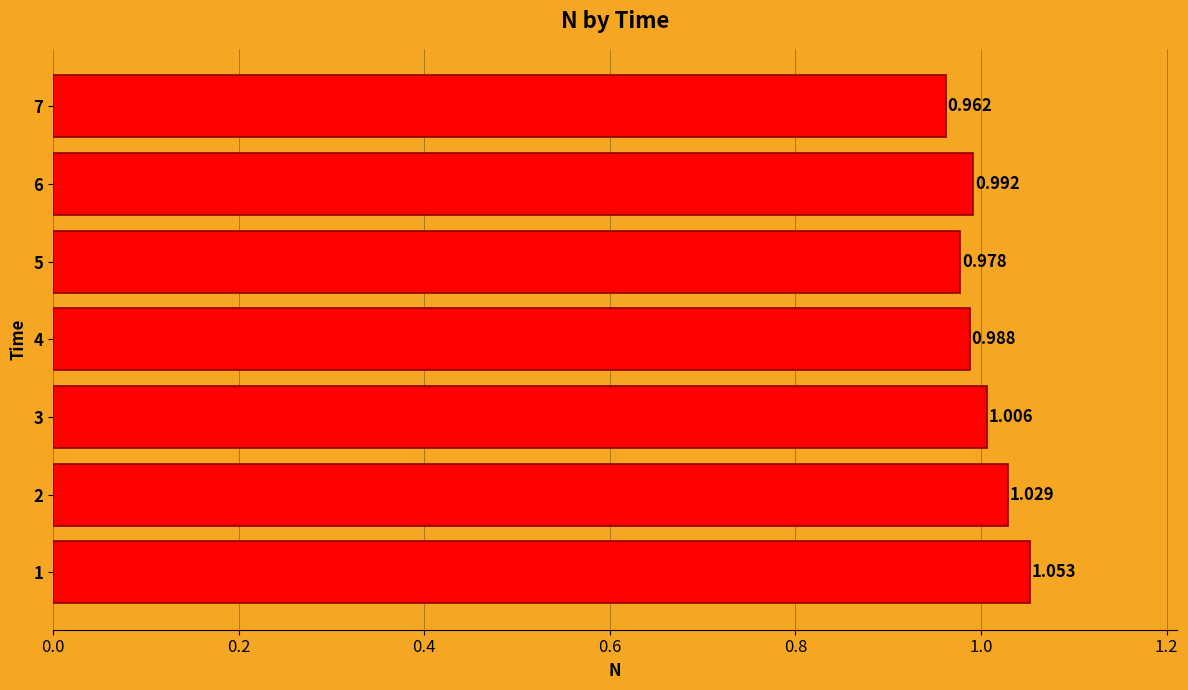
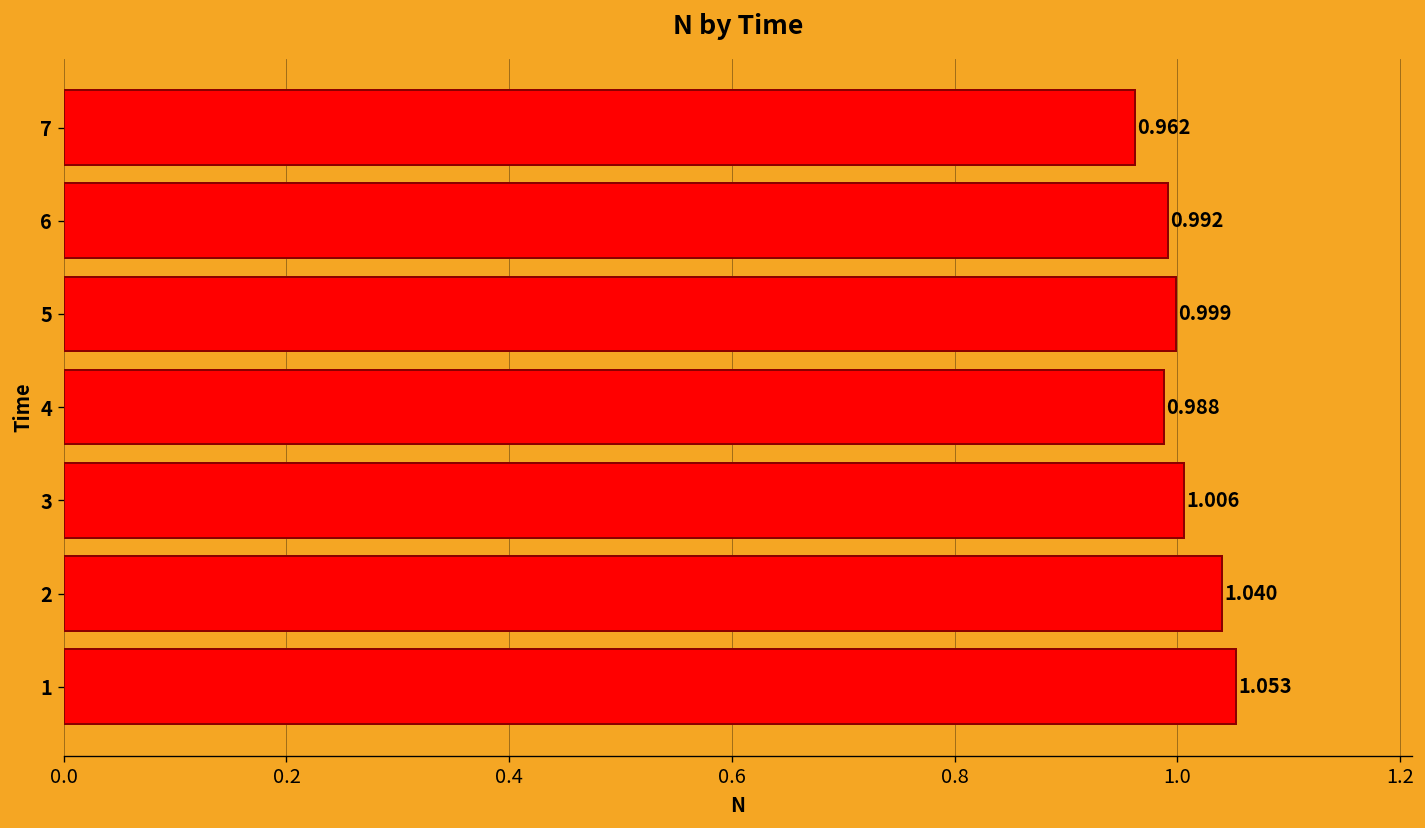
5: 0.978 -> 0.999
2: 1.029 -> 1.040
